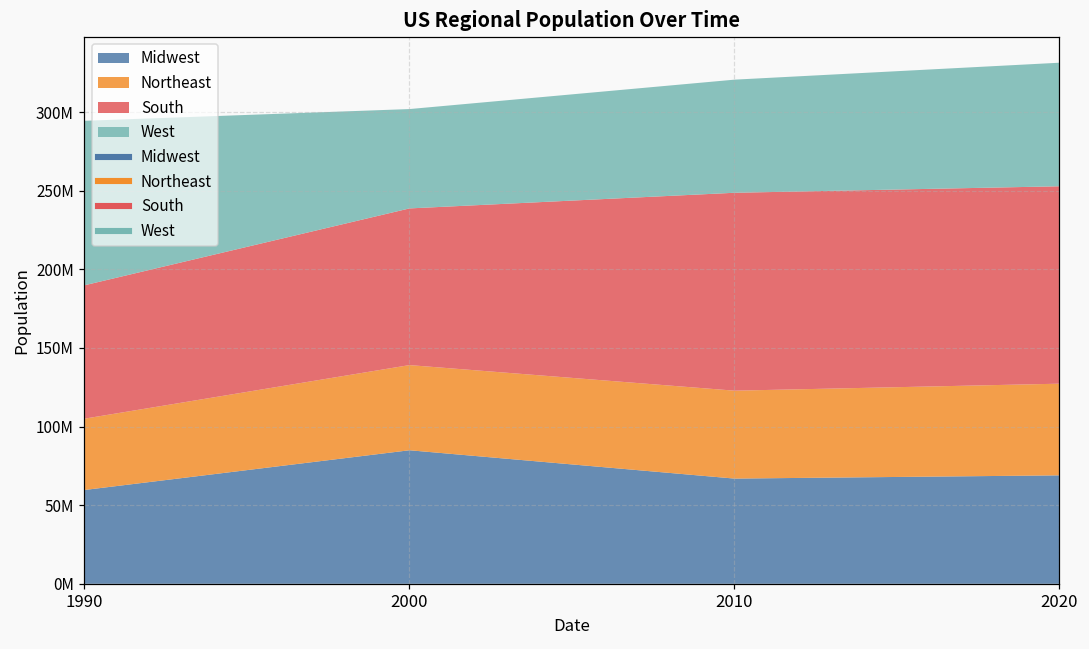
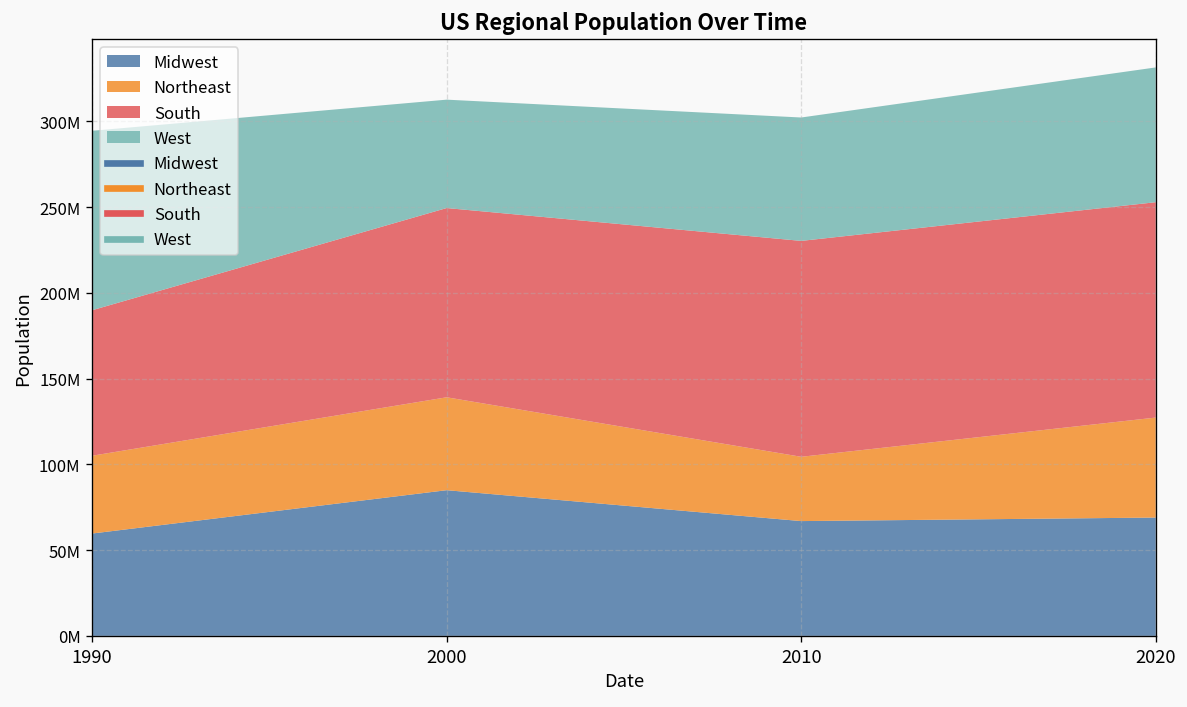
South, 2000: 100000000 -> 110000000
Northeast, 2010: 56000000 -> 37000000
